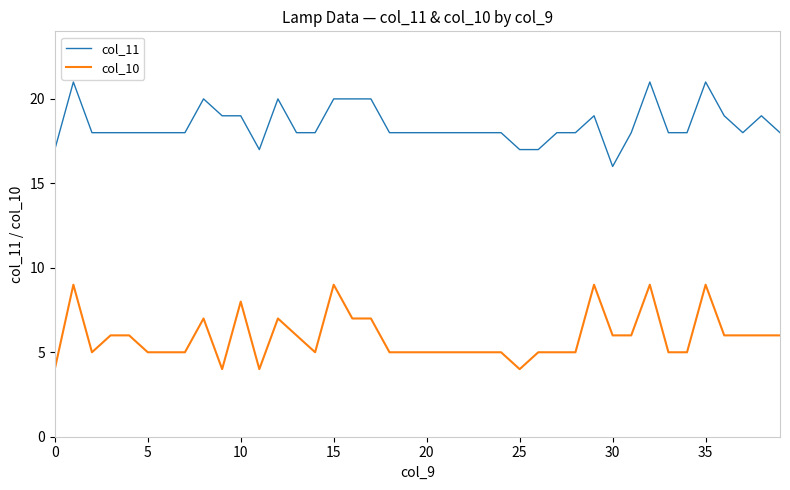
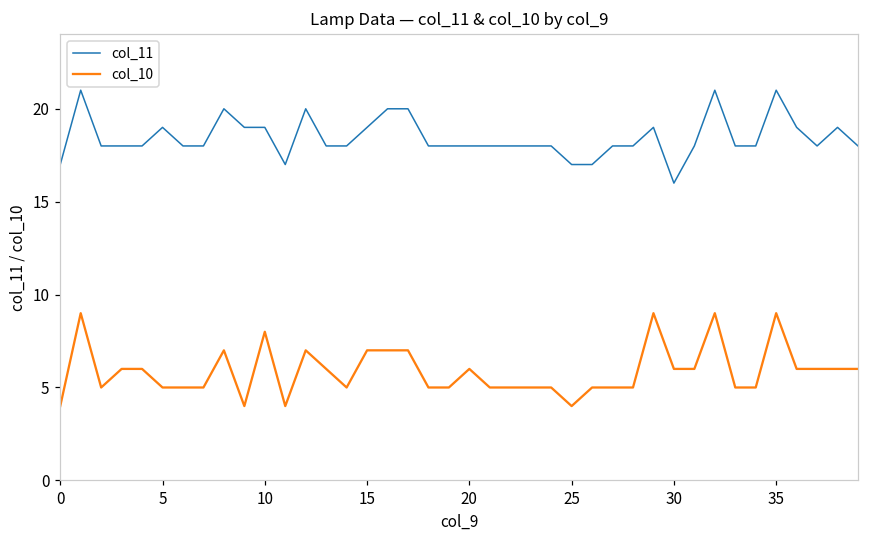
col_11, 5: 18 -> 19
col_11, 15: 20 -> 19
col_10, 15: 9 -> 7
col_10, 20: 5 -> 6
